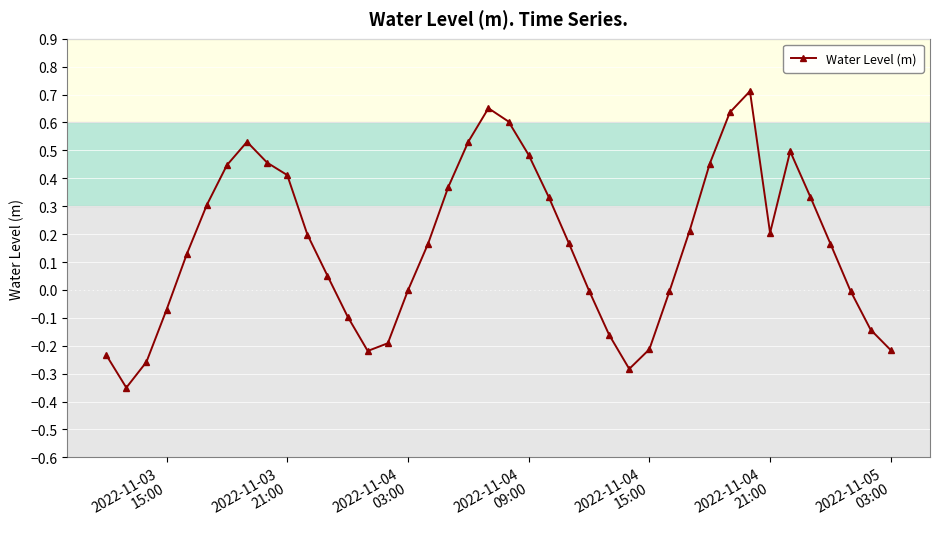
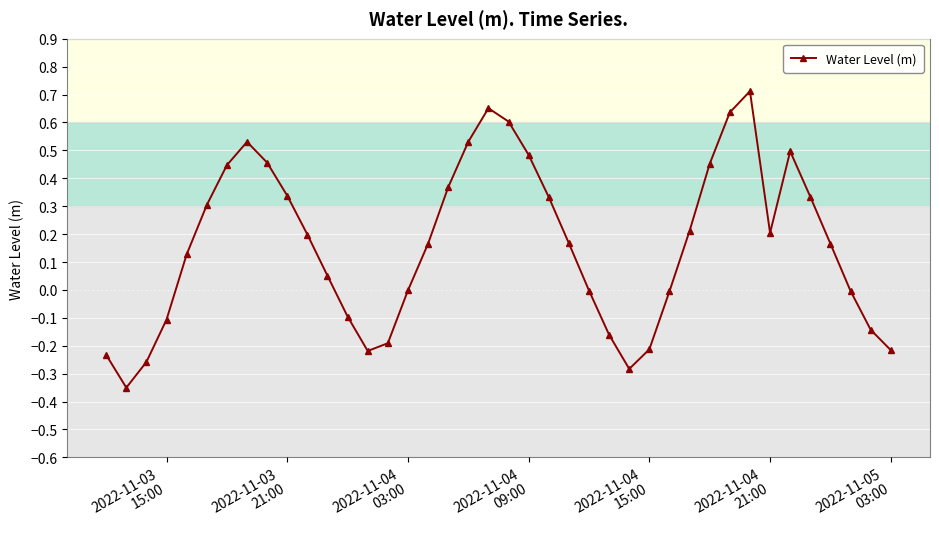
2022-11-03 15:00: -0.07 -> -0.11
2022-11-03 21:00: 0.41 -> 0.34
